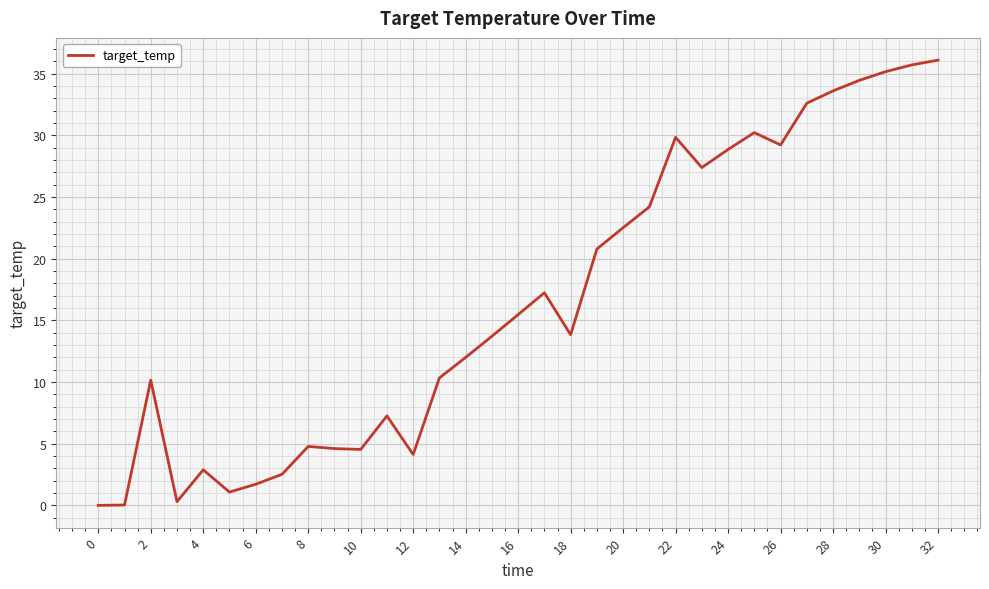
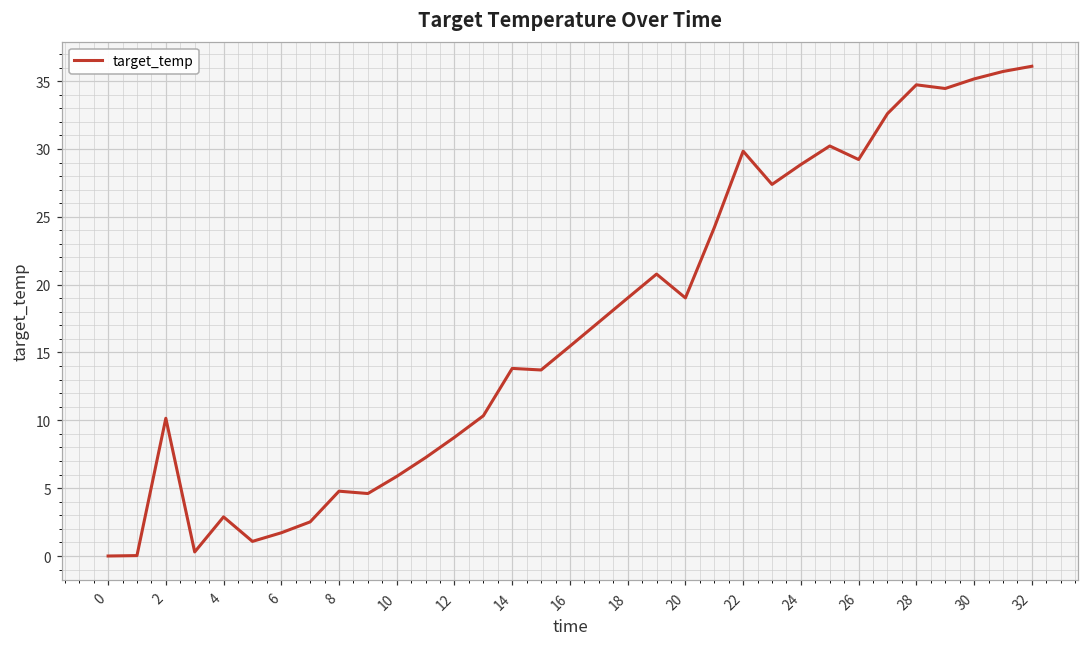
10: 4.5 -> 5.9
12: 4.1 -> 8.7
14: 12.0 -> 13.8
18: 13.8 -> 19.0
20: 22.5 -> 19.0
28: 33.6 -> 34.7
